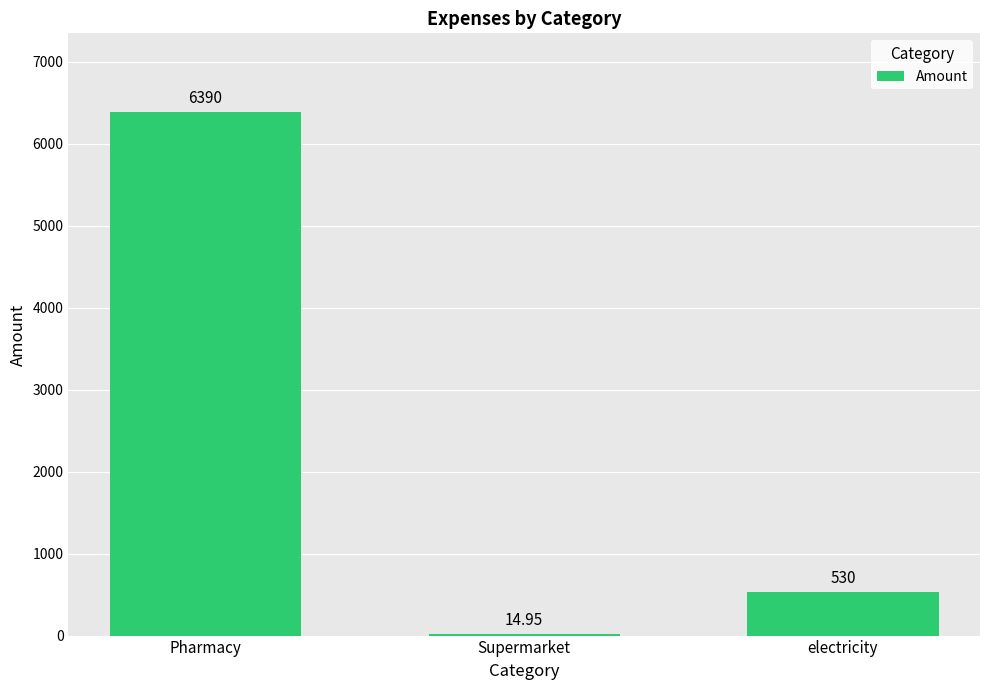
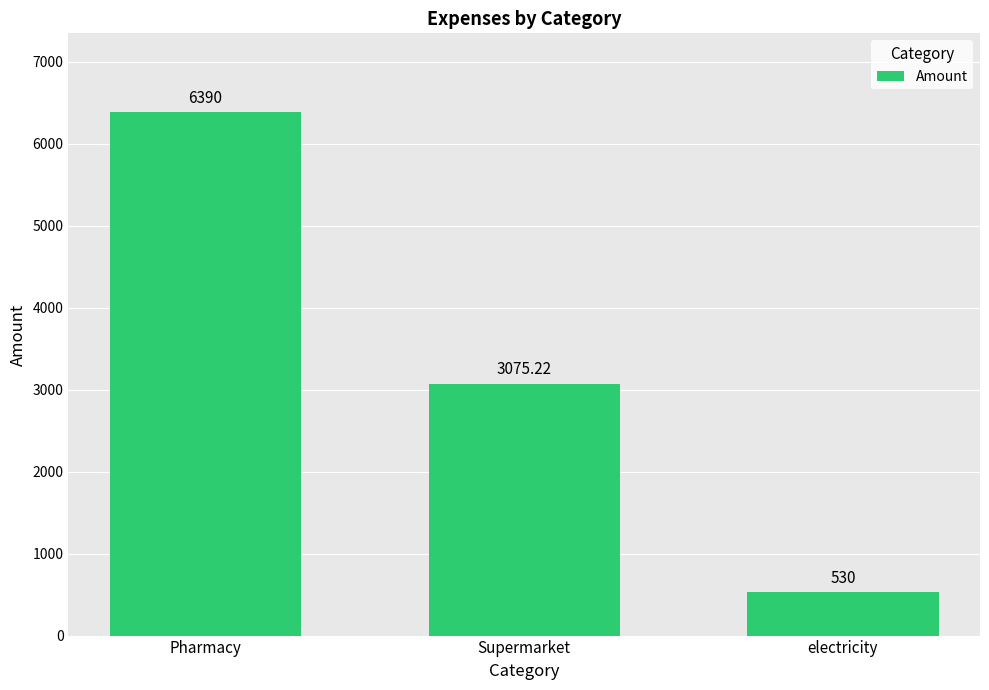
Supermarket: 14.95 -> 3075.22
